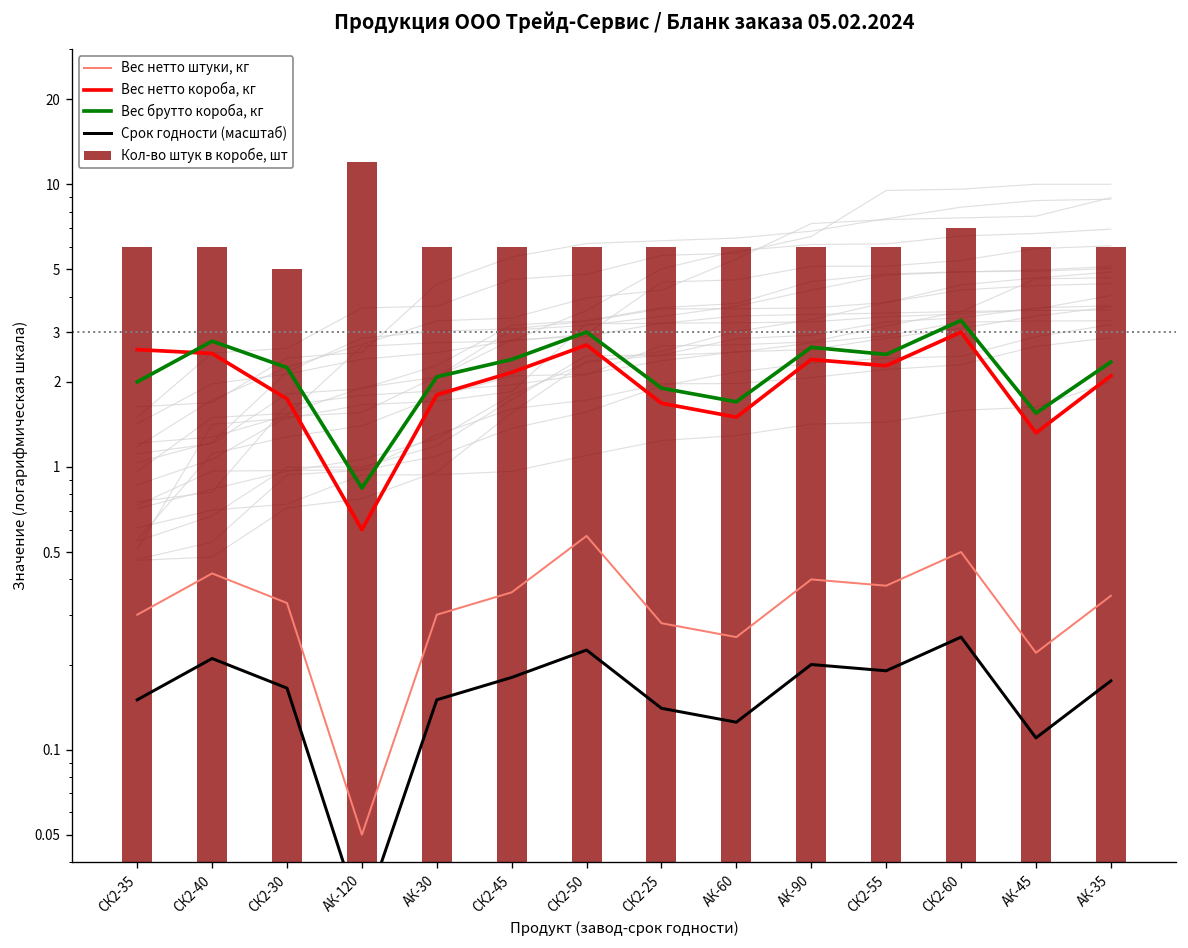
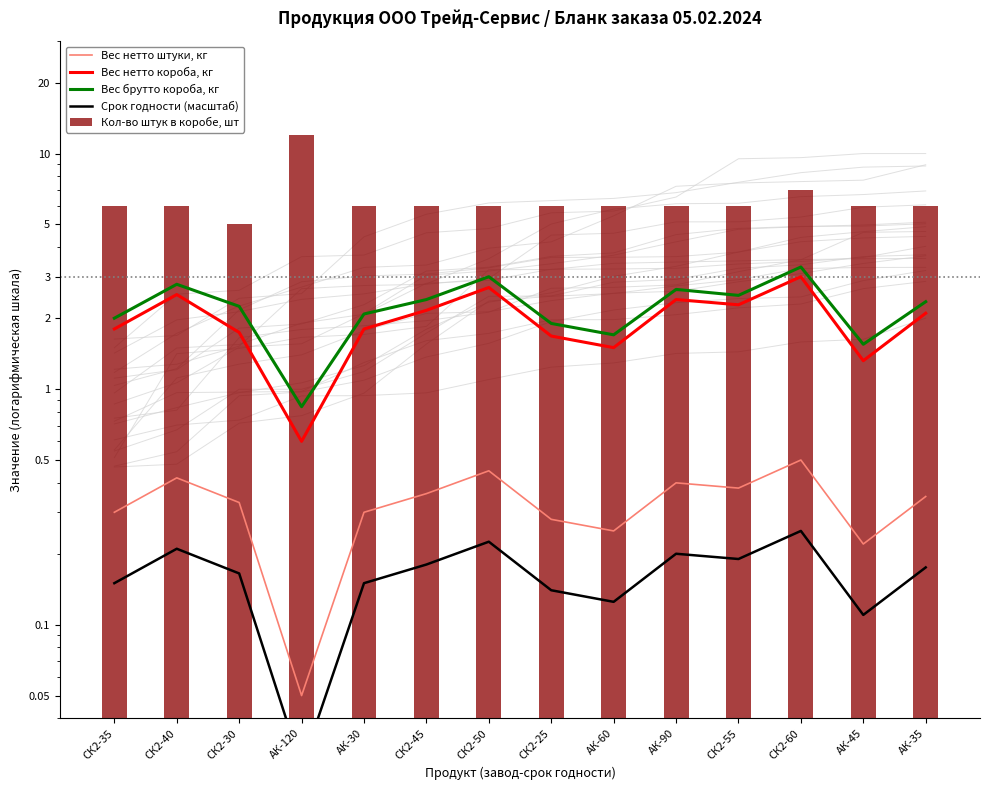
Вес нетто короба, кг, СК2-35: 2.6 -> 1.8
Вес нетто штуки, кг, СК2-50: 0.57 -> 0.45
